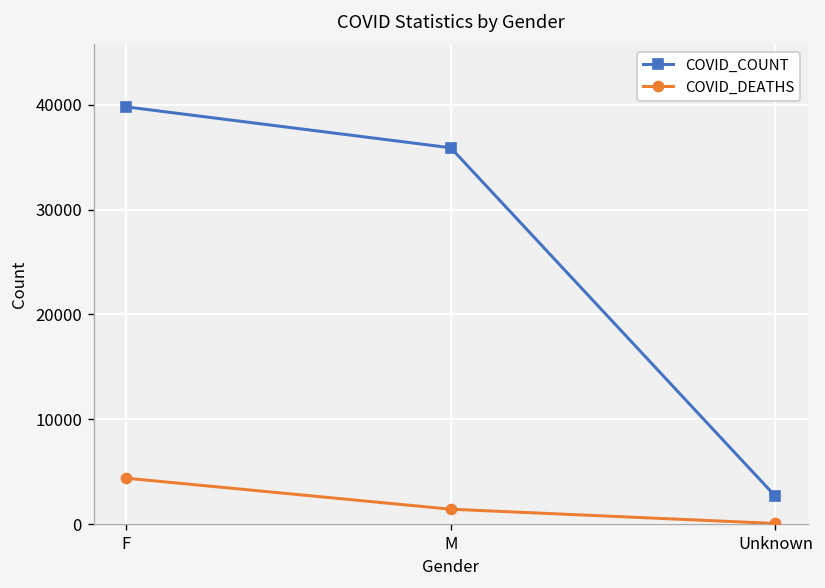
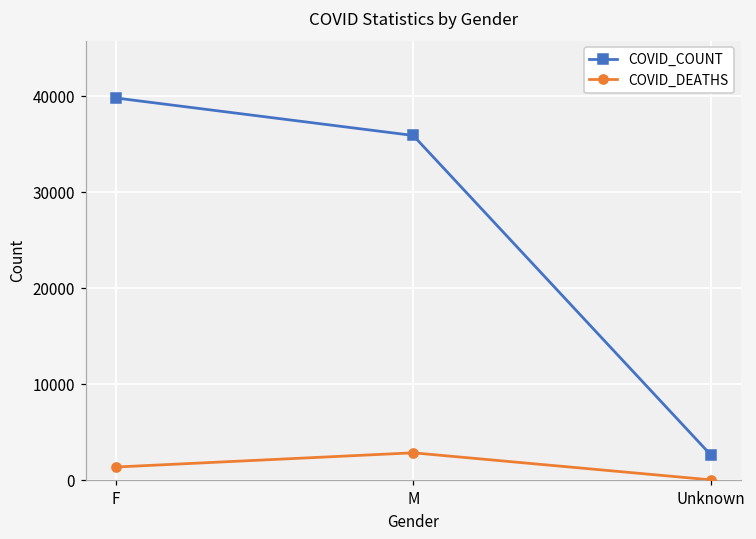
COVID_DEATHS, F: 4000 -> 1000
COVID_DEATHS, M: 1000 -> 3000
